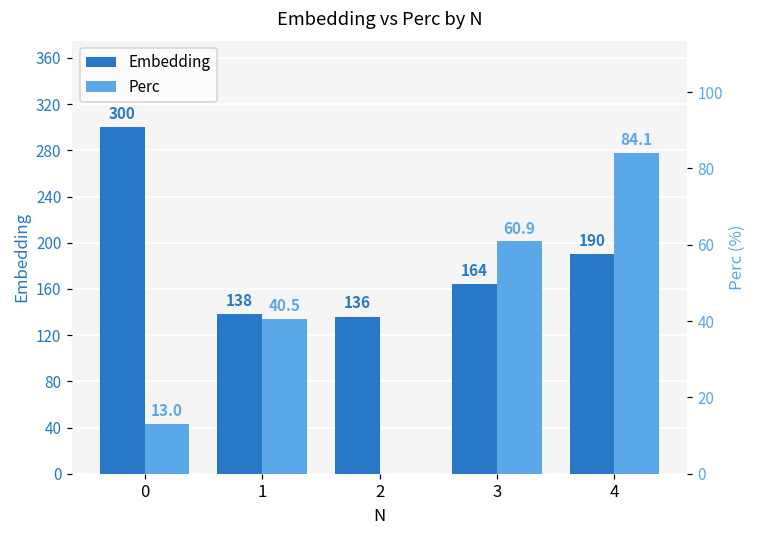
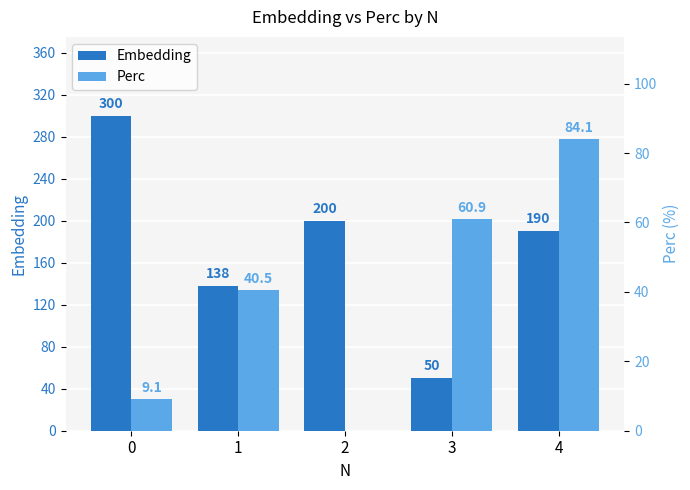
Embedding, 2: 136 -> 200
Embedding, 3: 164 -> 50
Perc, 0: 13.0 -> 9.1
